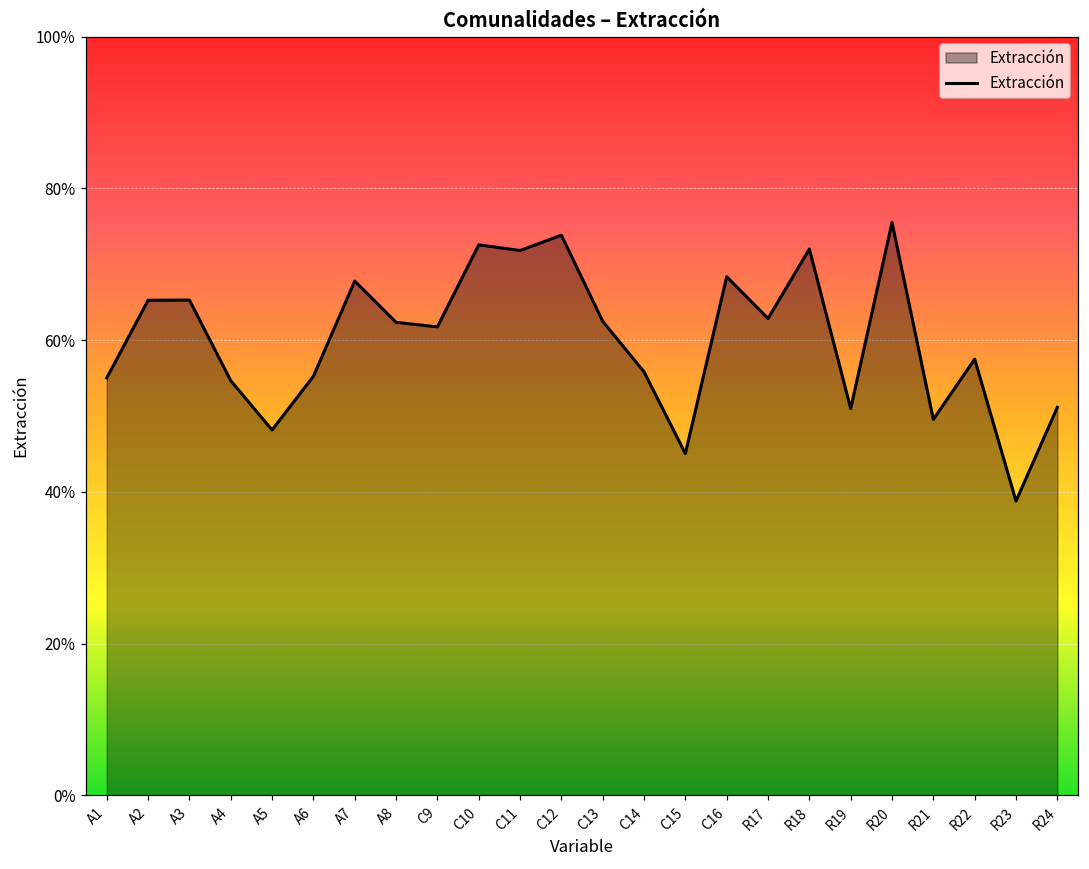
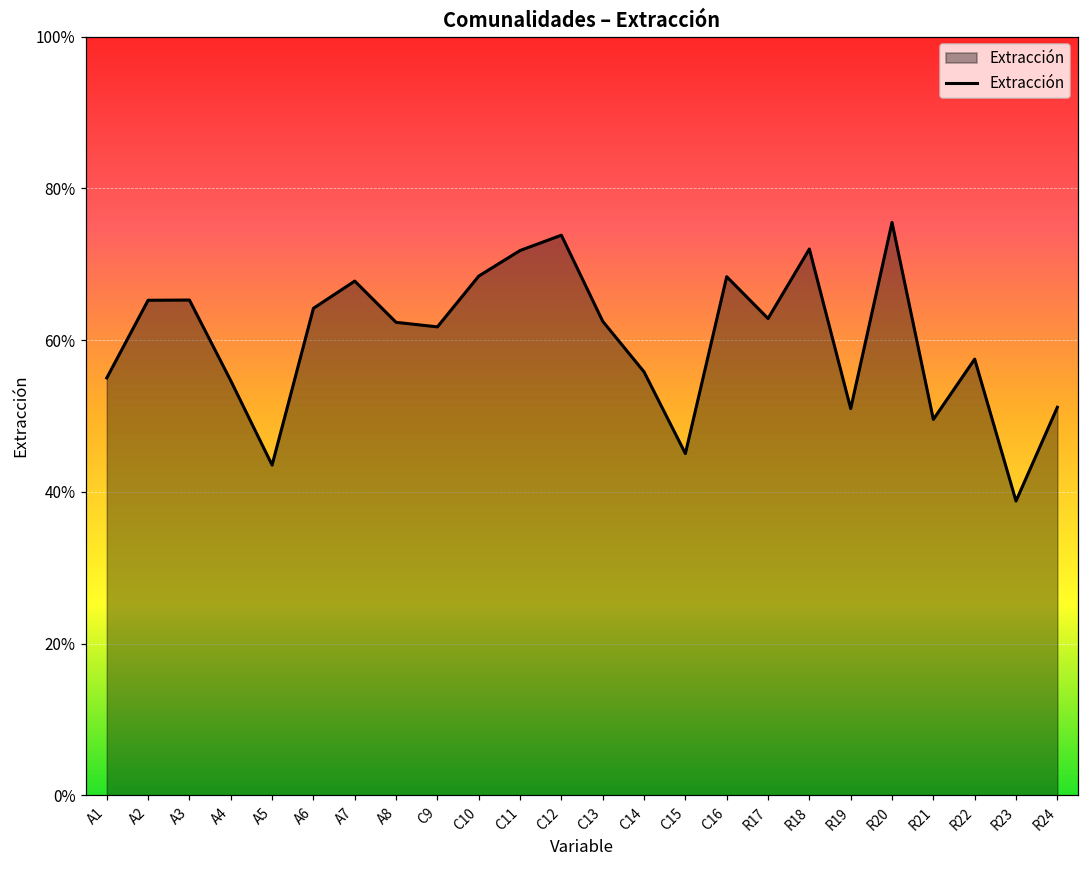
A5: 48% -> 44%
A6: 55% -> 64%
C10: 73% -> 68%
